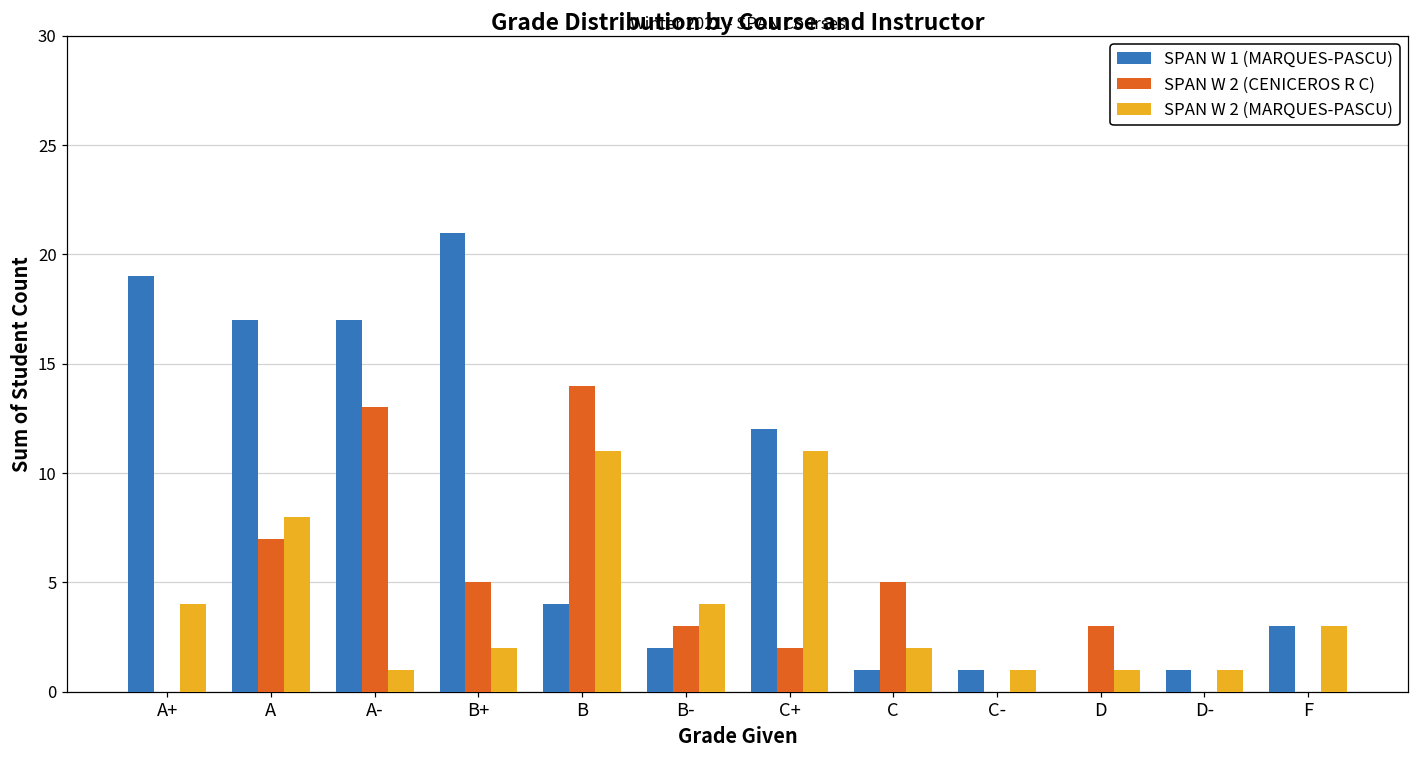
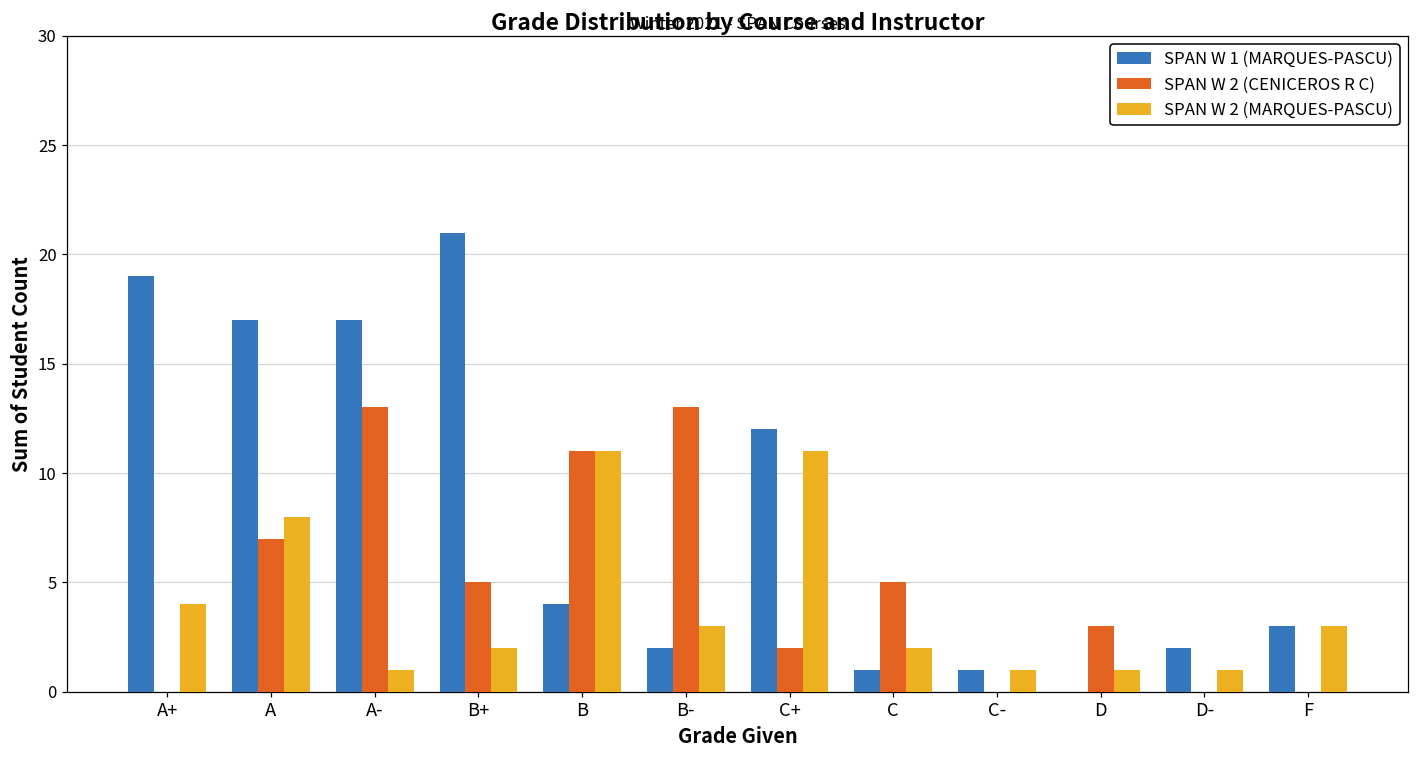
SPAN W 2 (CENICEROS R C), B: 14 -> 11
SPAN W 2 (CENICEROS R C), B-: 3 -> 13
SPAN W 2 (MARQUES-PASCU), B-: 4 -> 3
SPAN W 1 (MARQUES-PASCU), D-: 1 -> 2
